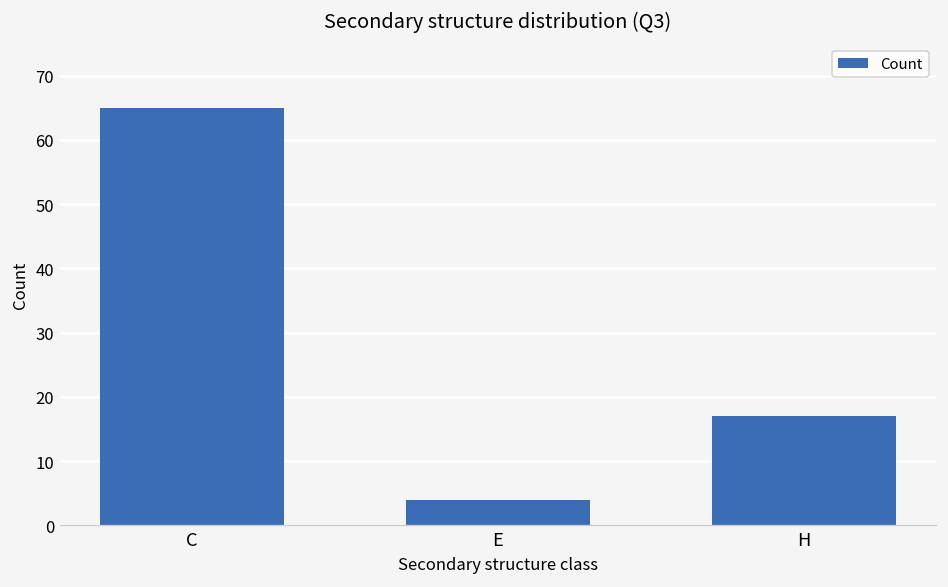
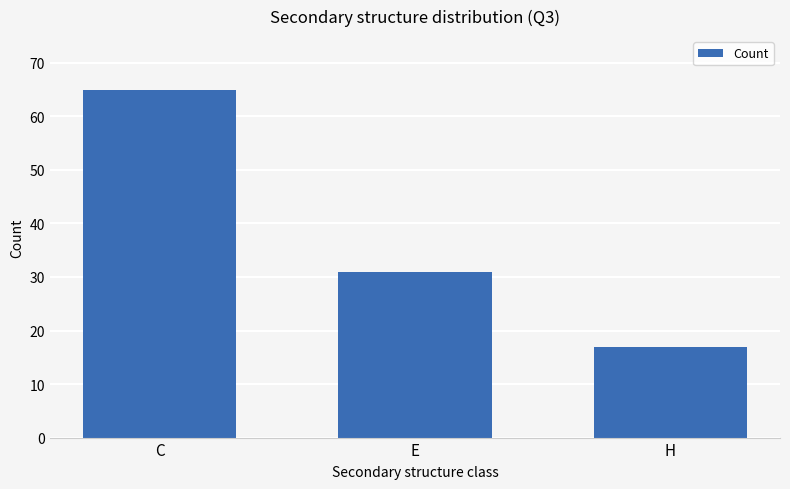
E: 4 -> 31
